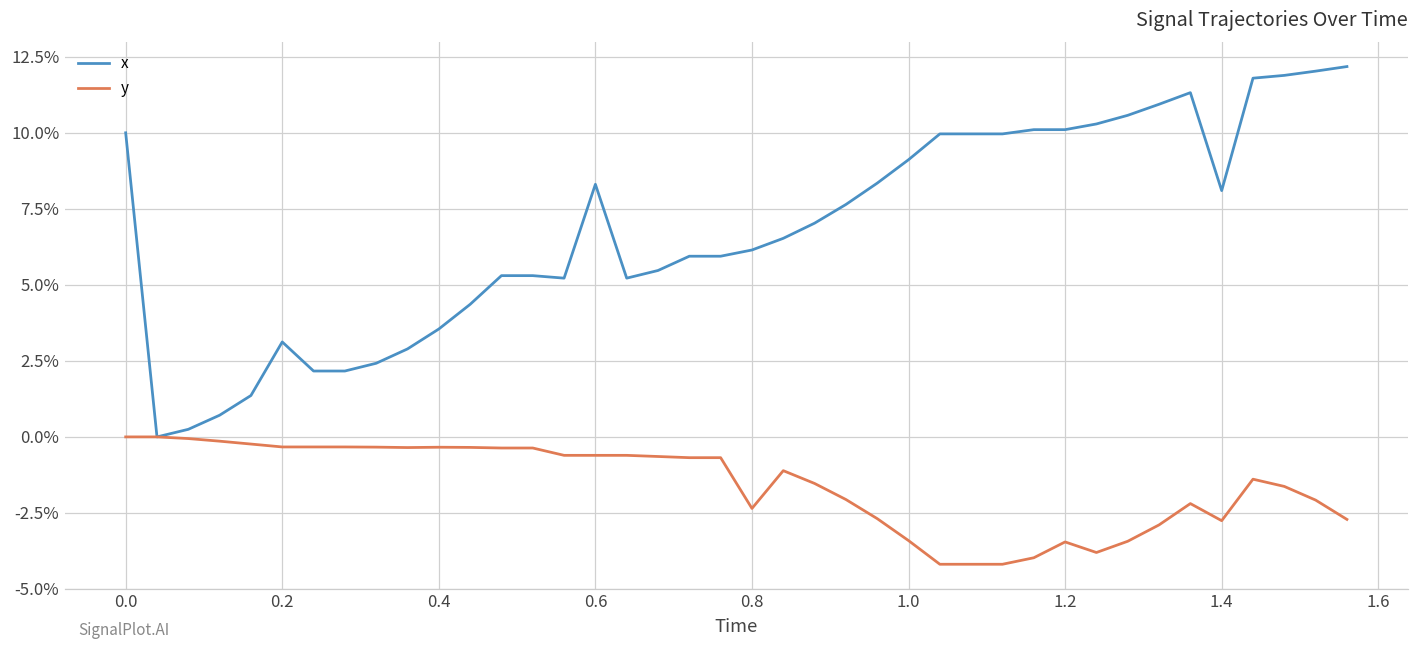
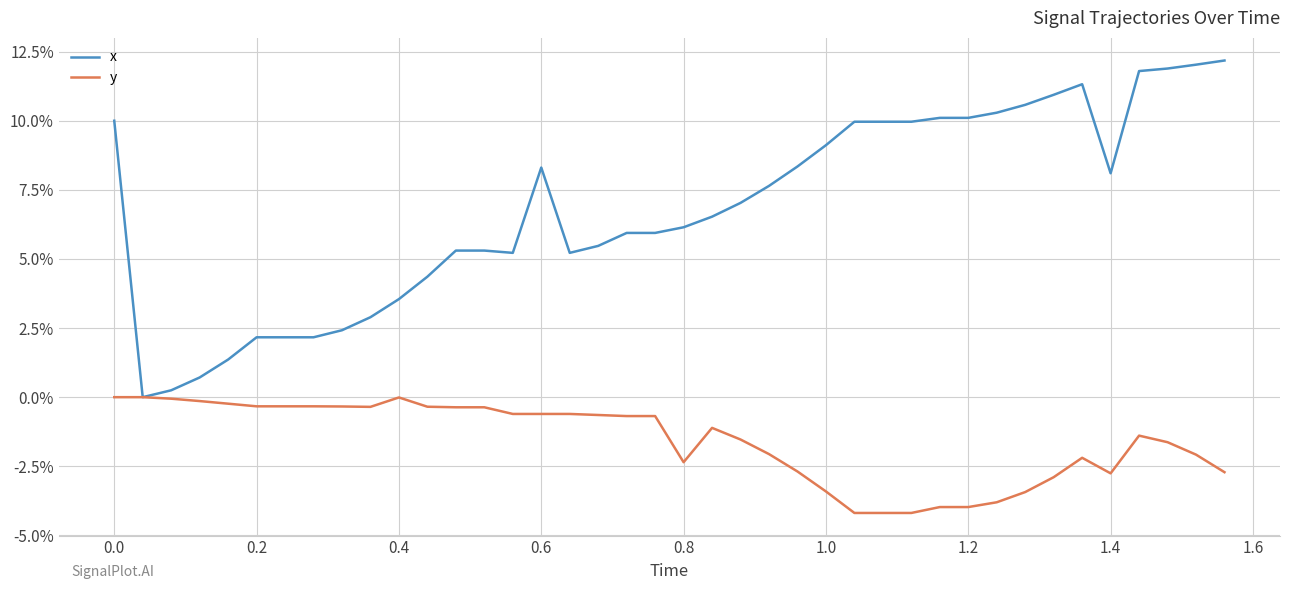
x, 0.2: 3.1% -> 2.2%
y, 0.4: -0.3% -> 0.0%
y, 1.2: -3.5% -> -4.0%
